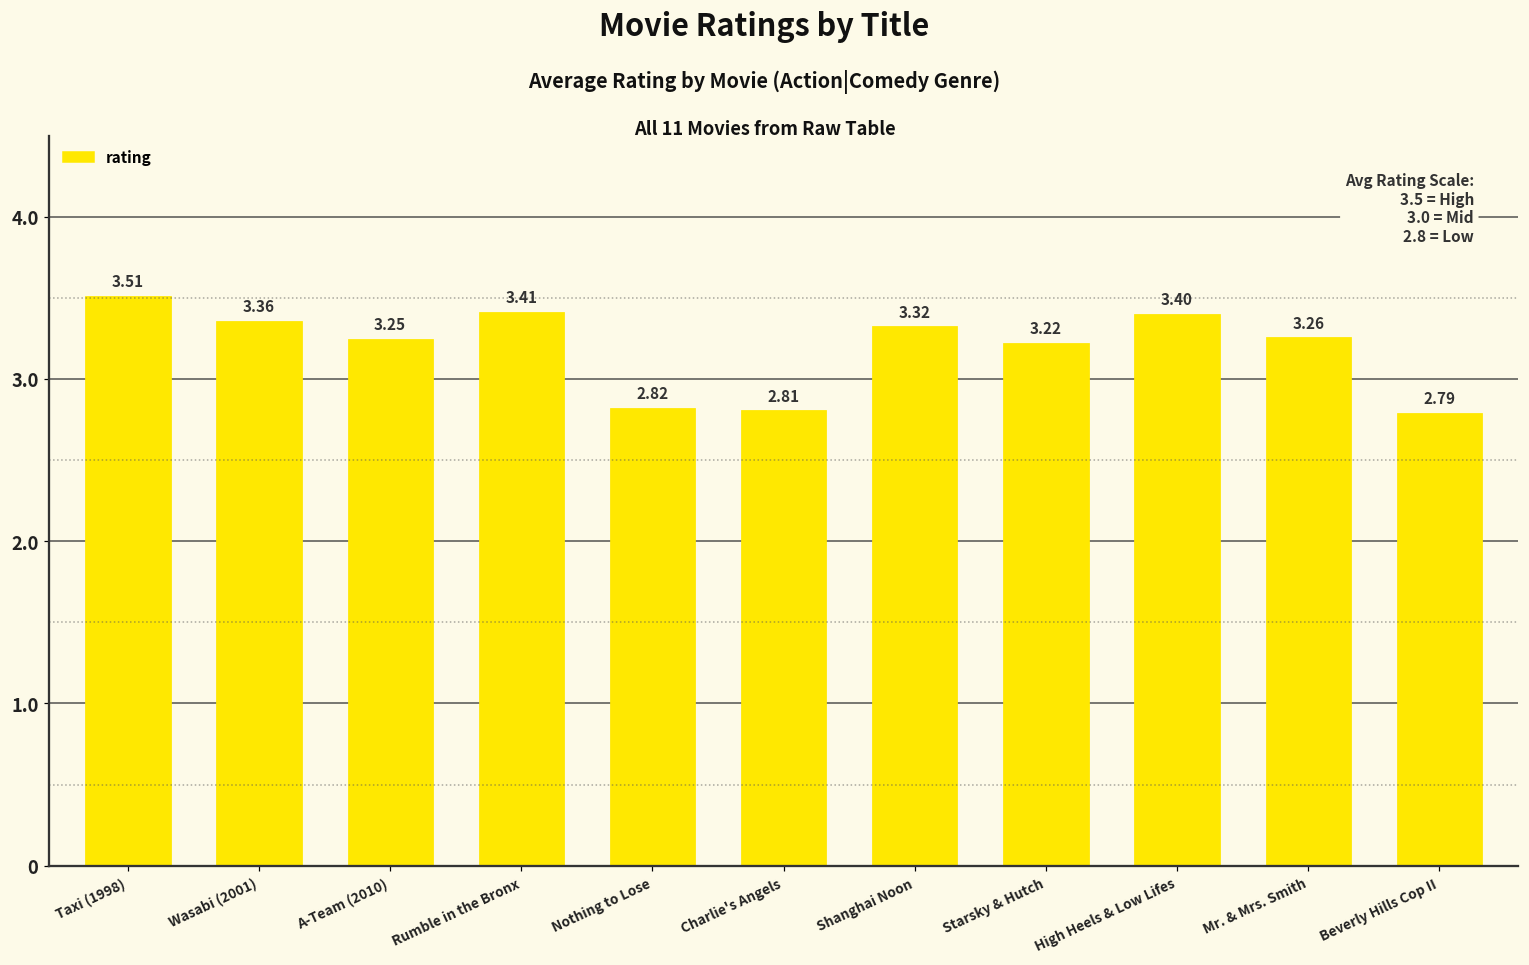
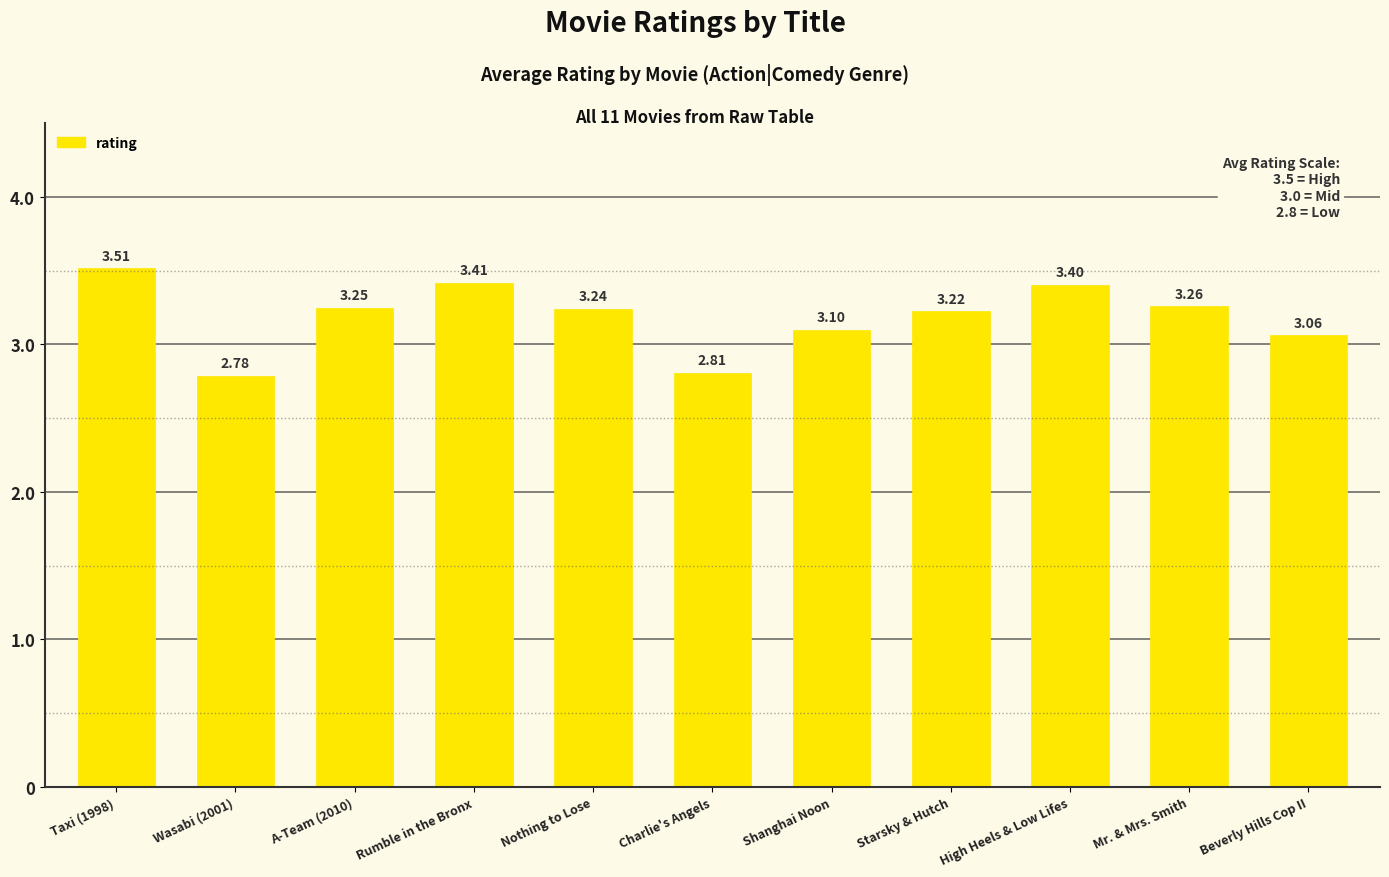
Wasabi (2001): 3.36 -> 2.78
Nothing to Lose: 2.82 -> 3.24
Shanghai Noon: 3.32 -> 3.10
Beverly Hills Cop II: 2.79 -> 3.06
